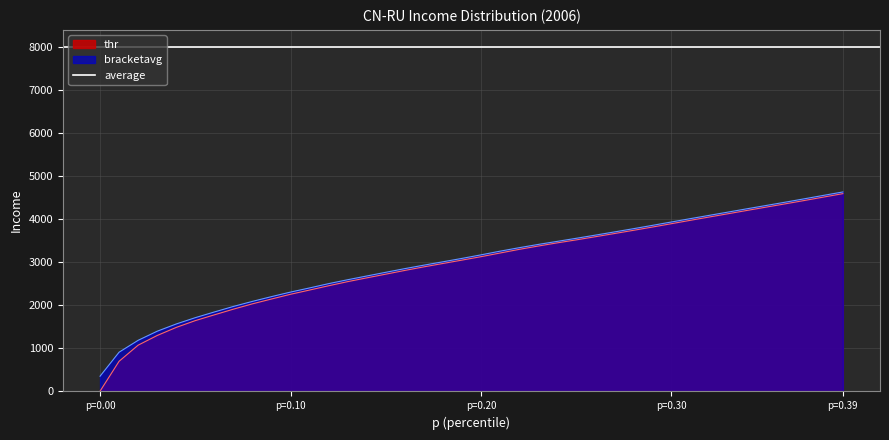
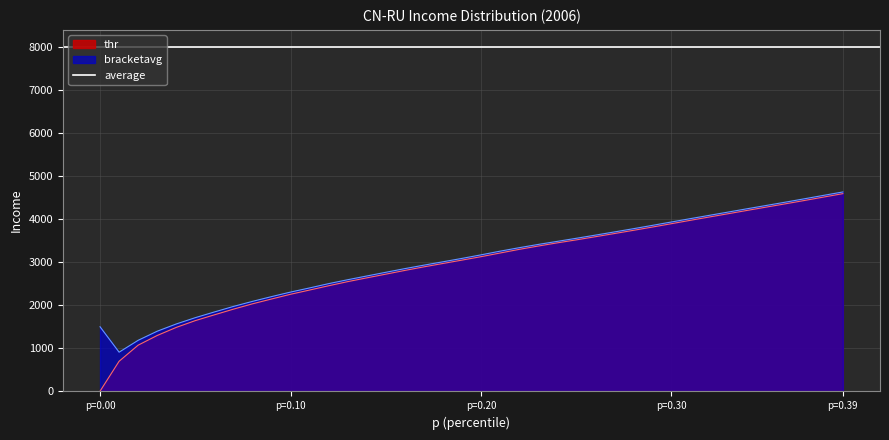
bracketavg, p=0.00: 400 -> 1500
